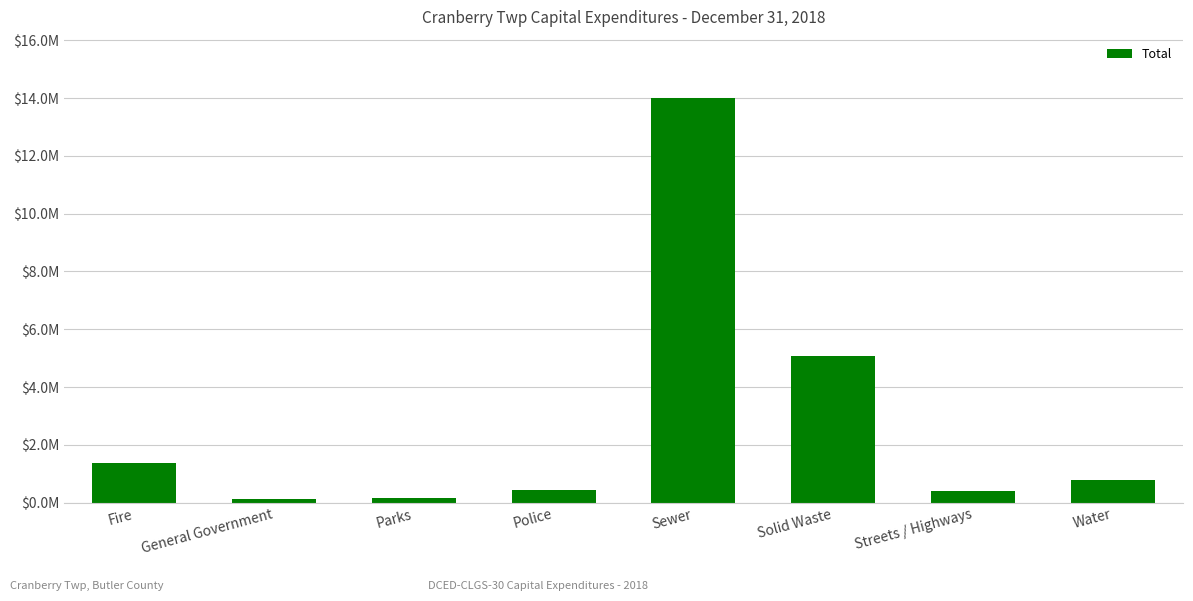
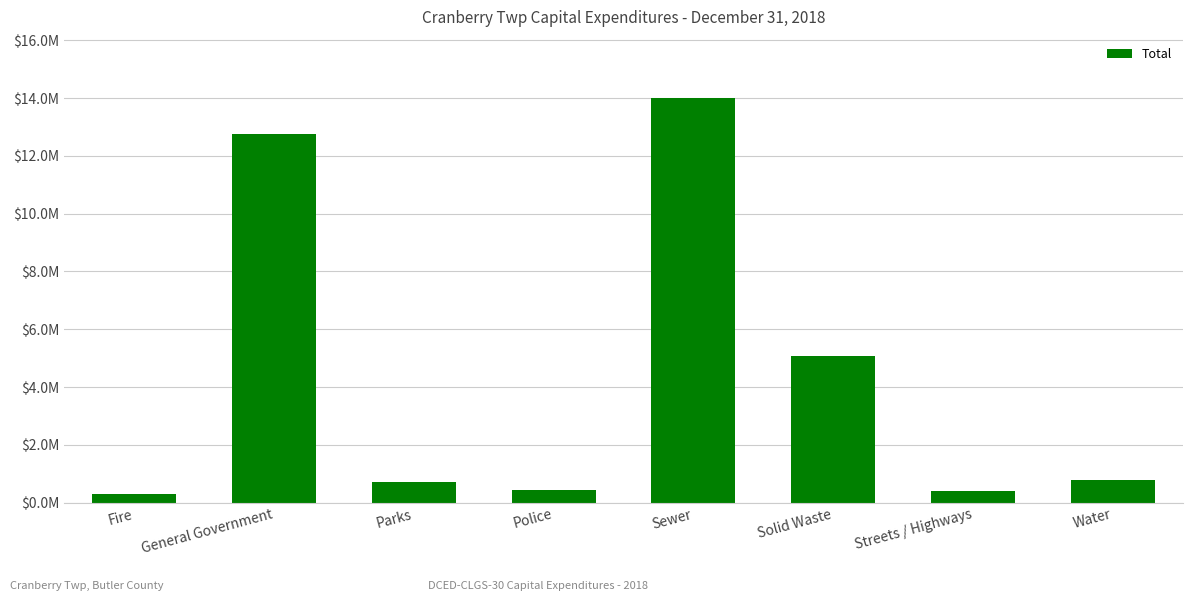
Fire: $1400000 -> $300000
General Government: $100000 -> $12700000
Parks: $200000 -> $700000
